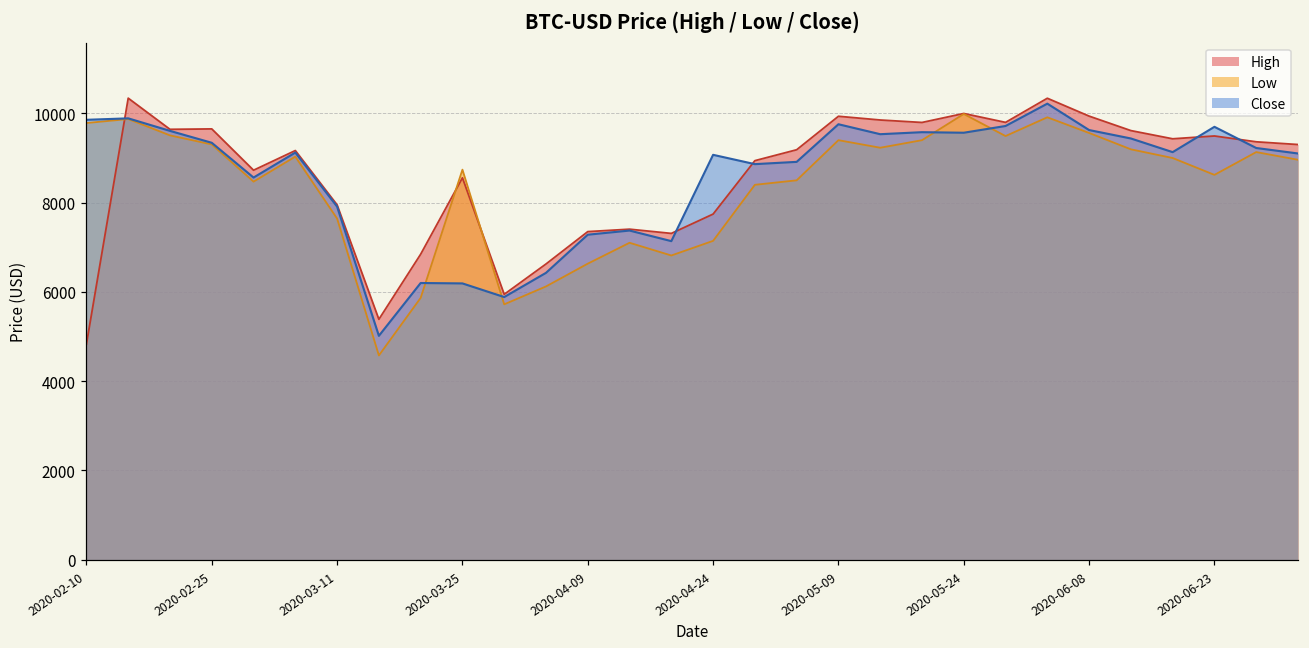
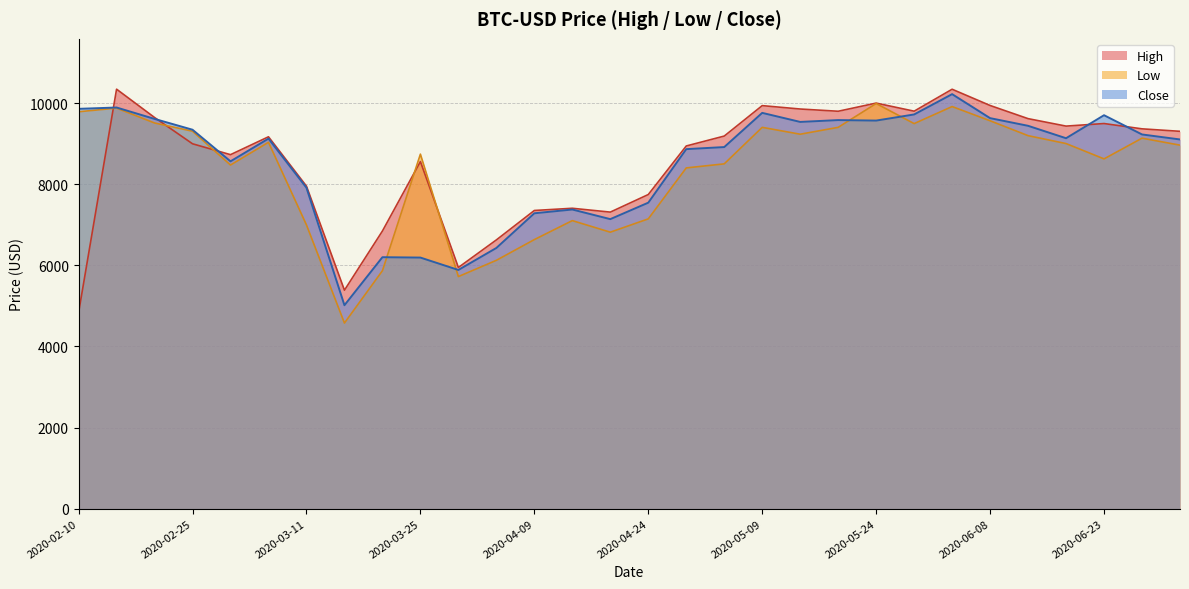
High, 2020-02-25: 9700 -> 9000
Low, 2020-03-11: 7600 -> 7000
Close, 2020-04-24: 9100 -> 7500
